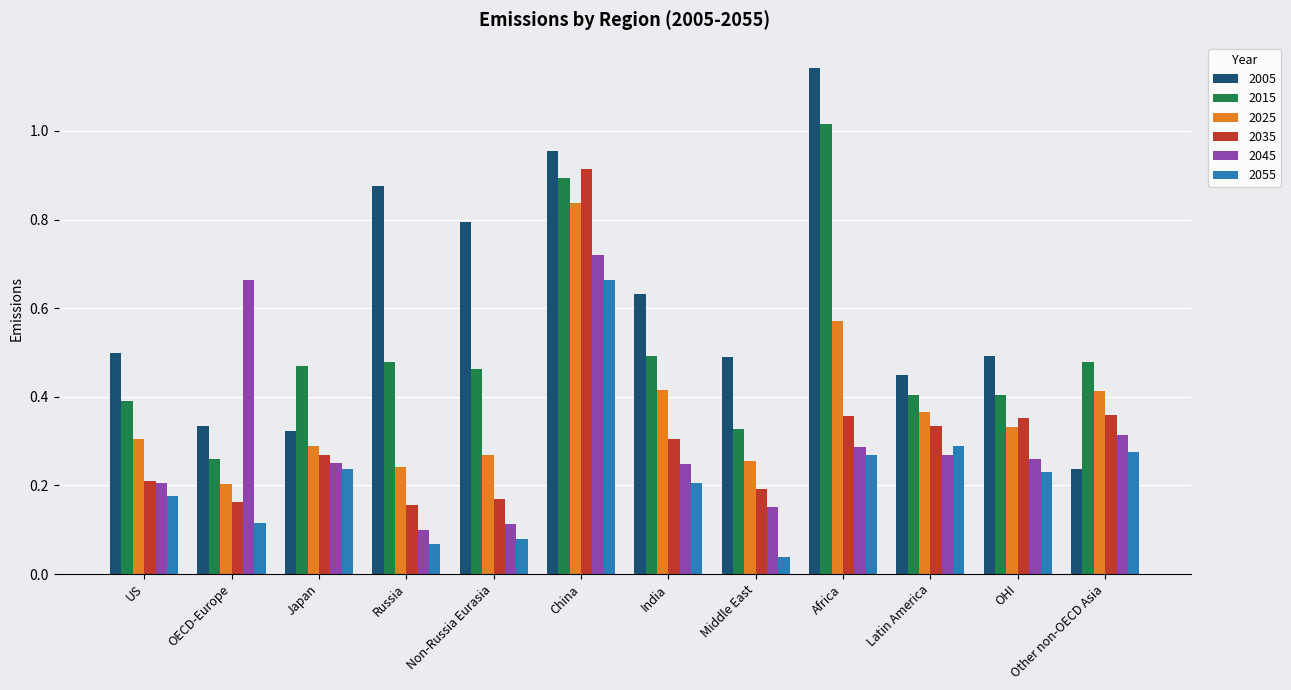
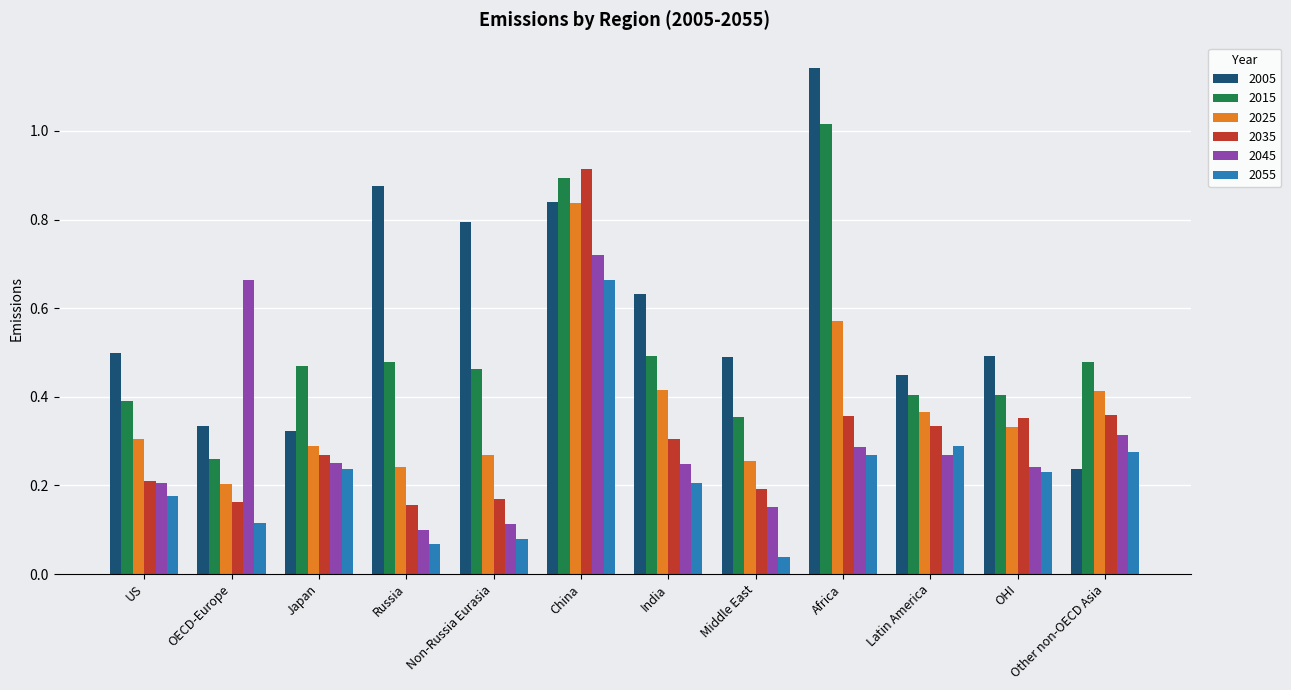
2005, China: 0.95 -> 0.84
2015, Middle East: 0.33 -> 0.35
2045, OHI: 0.26 -> 0.24
